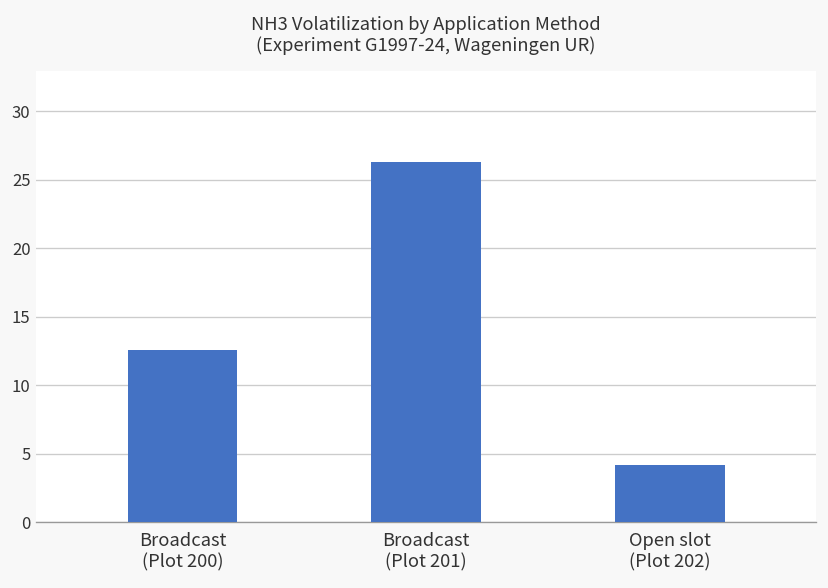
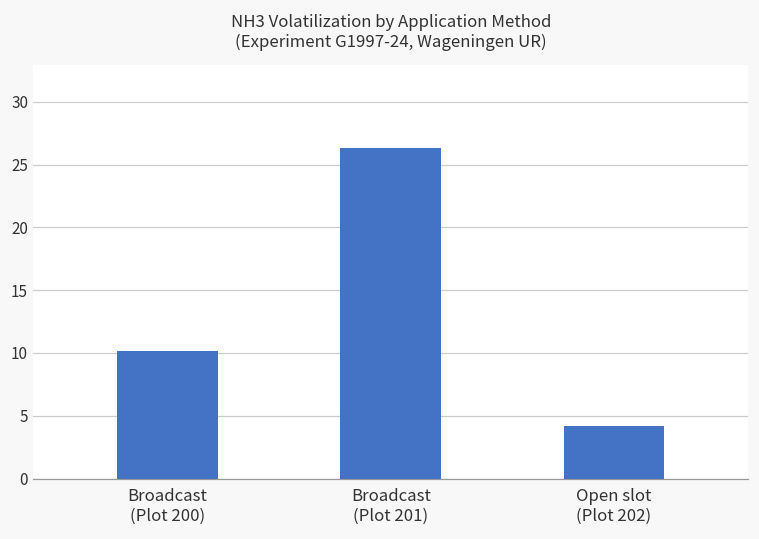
Broadcast (Plot 200): 12.5 -> 10.1
